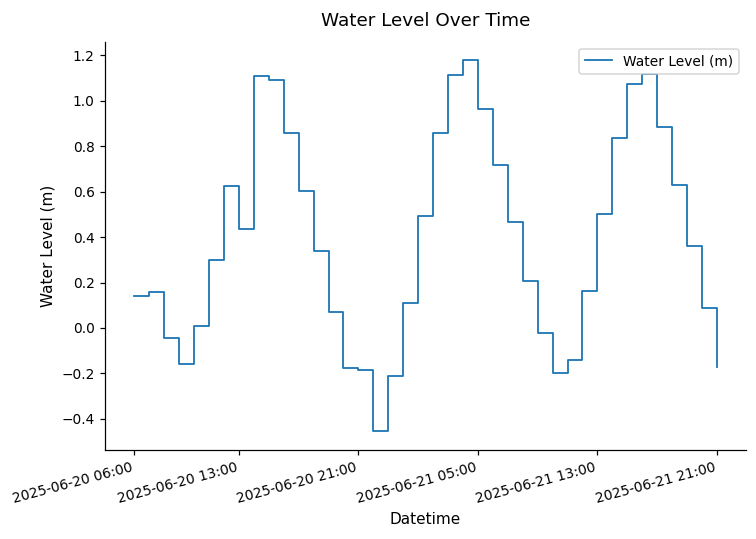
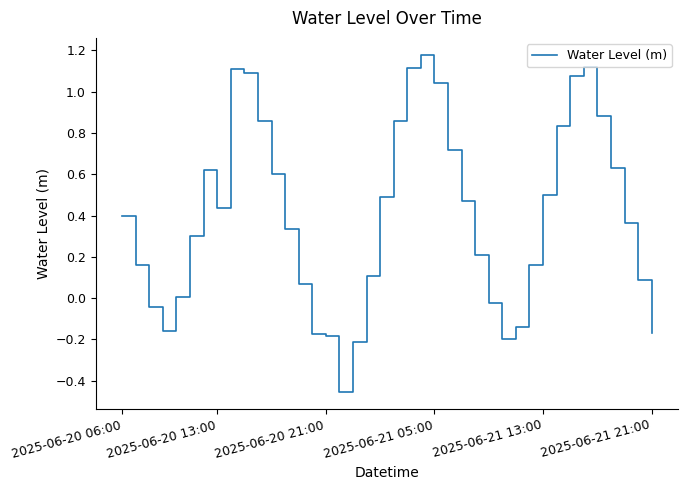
2025-06-20 06:00: 0.14 -> 0.40
2025-06-21 05:00: 0.96 -> 1.04
